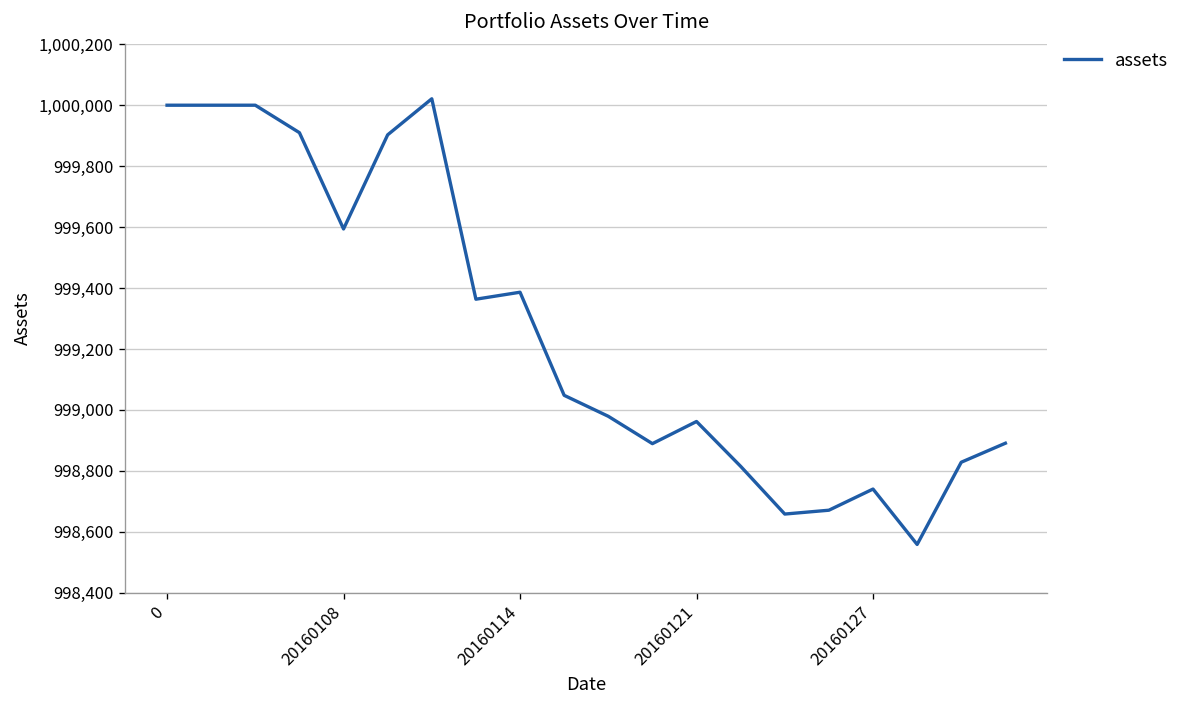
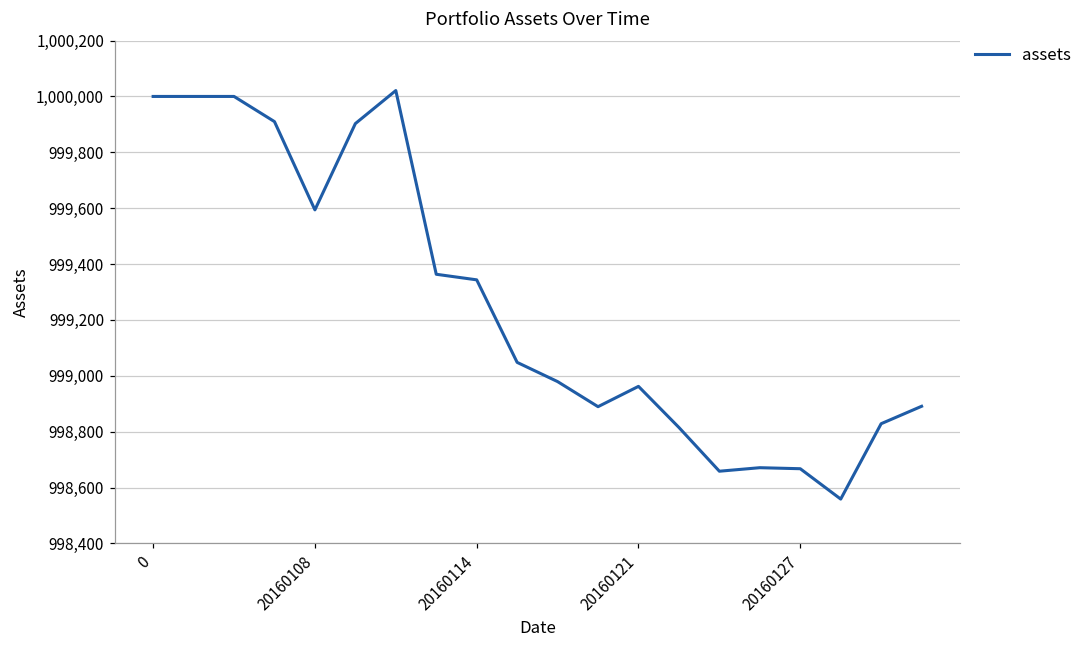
20160114: 999,390 -> 999,340
20160127: 998,740 -> 998,670
